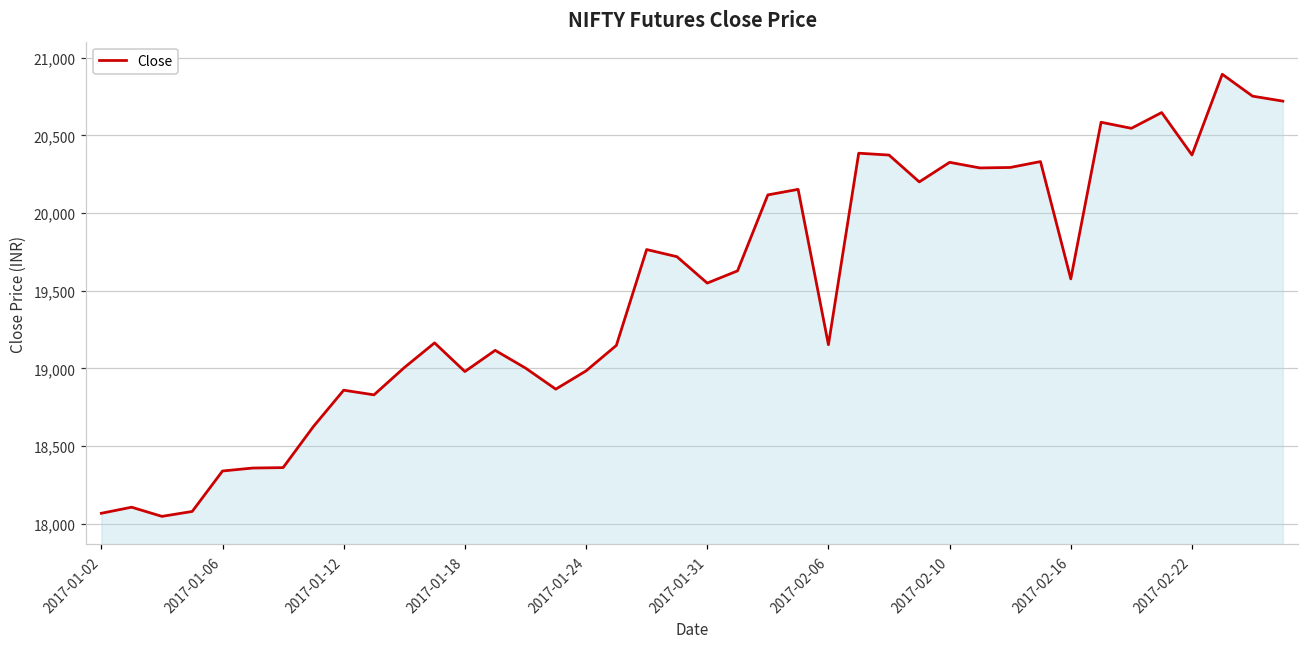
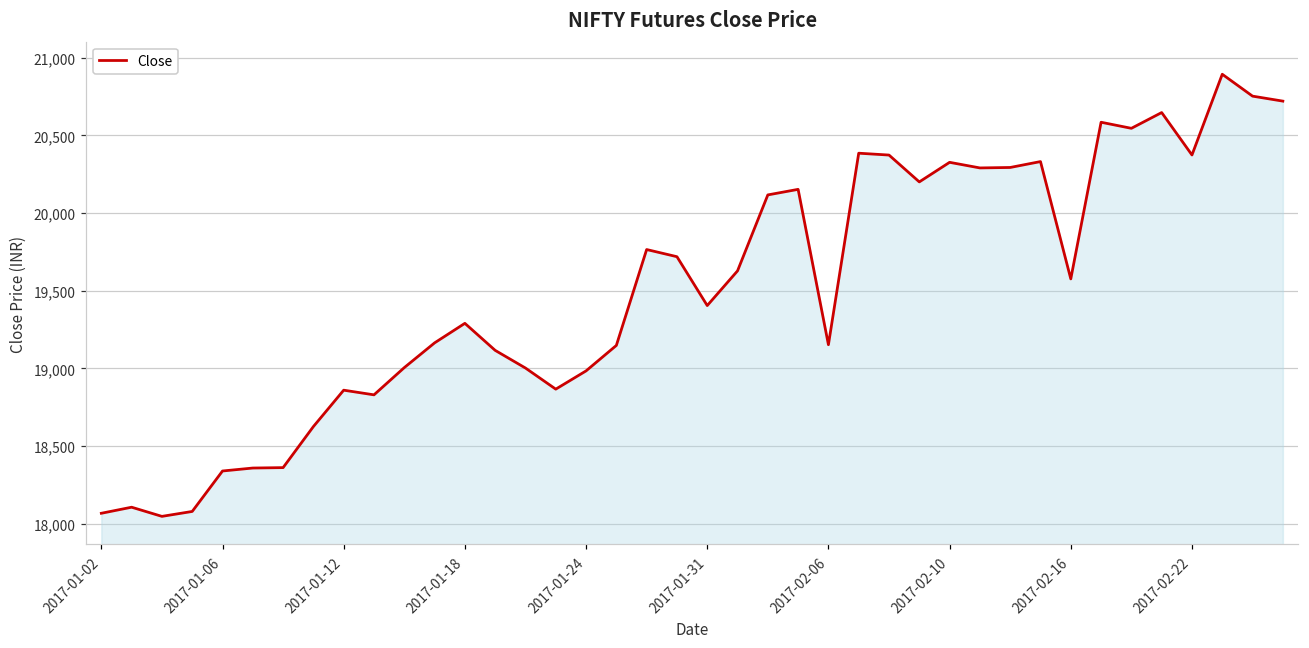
2017-01-18: 18,980 -> 19,290
2017-01-31: 19,550 -> 19,400
